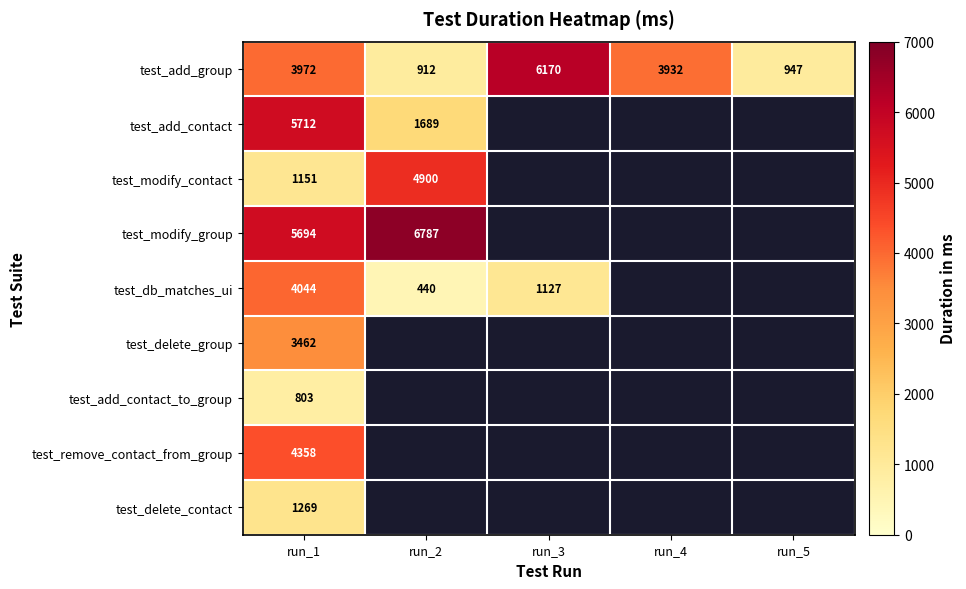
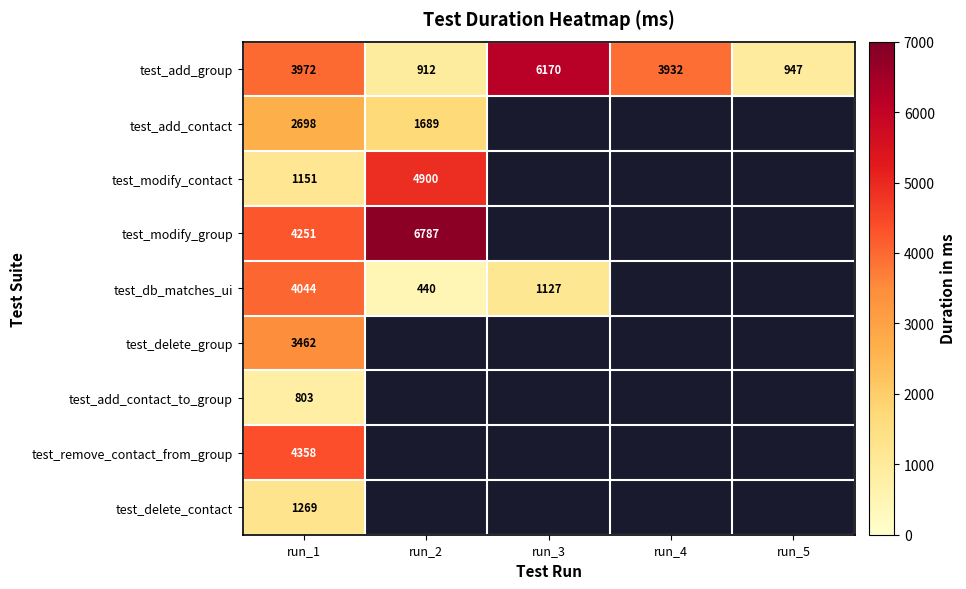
test_add_contact, run_1: 5712 -> 2698
test_modify_group, run_1: 5694 -> 4251
